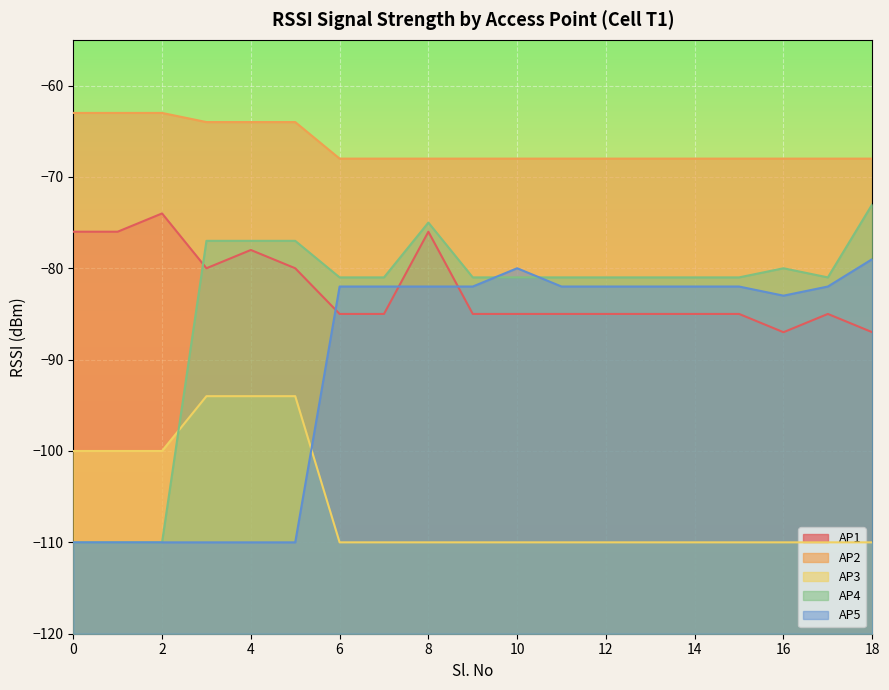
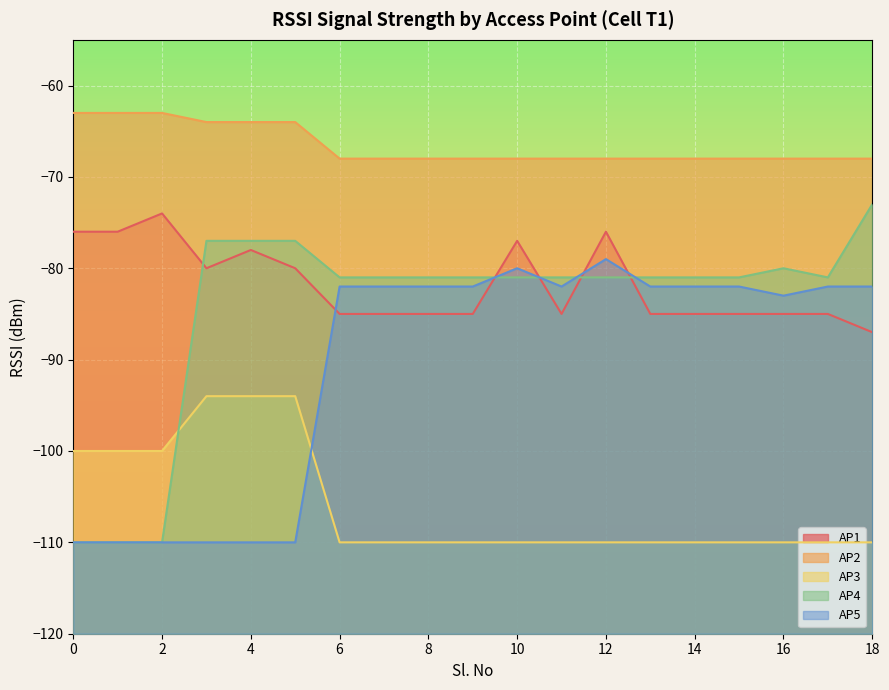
AP1, 8: -76 -> -85
AP4, 8: -75 -> -81
AP1, 10: -85 -> -77
AP1, 12: -85 -> -76
AP5, 12: -82 -> -79
AP1, 16: -87 -> -85
AP5, 18: -79 -> -82
